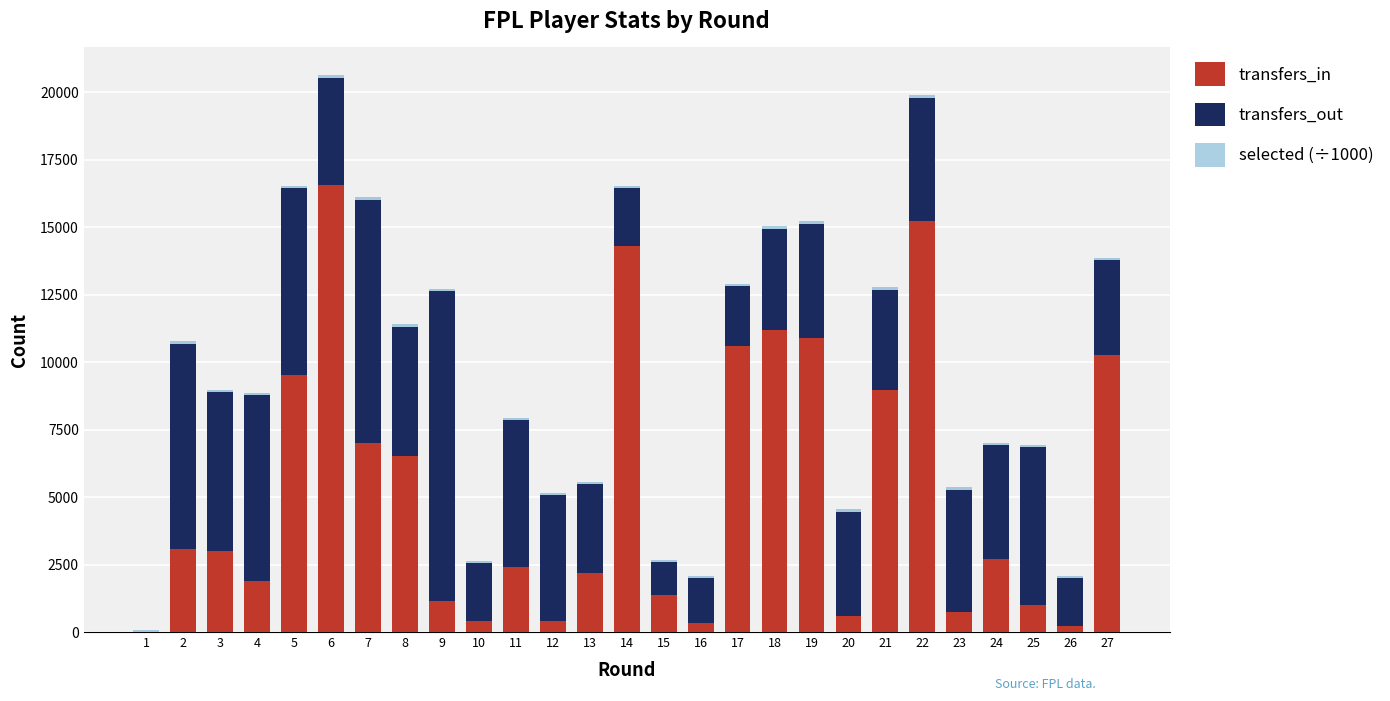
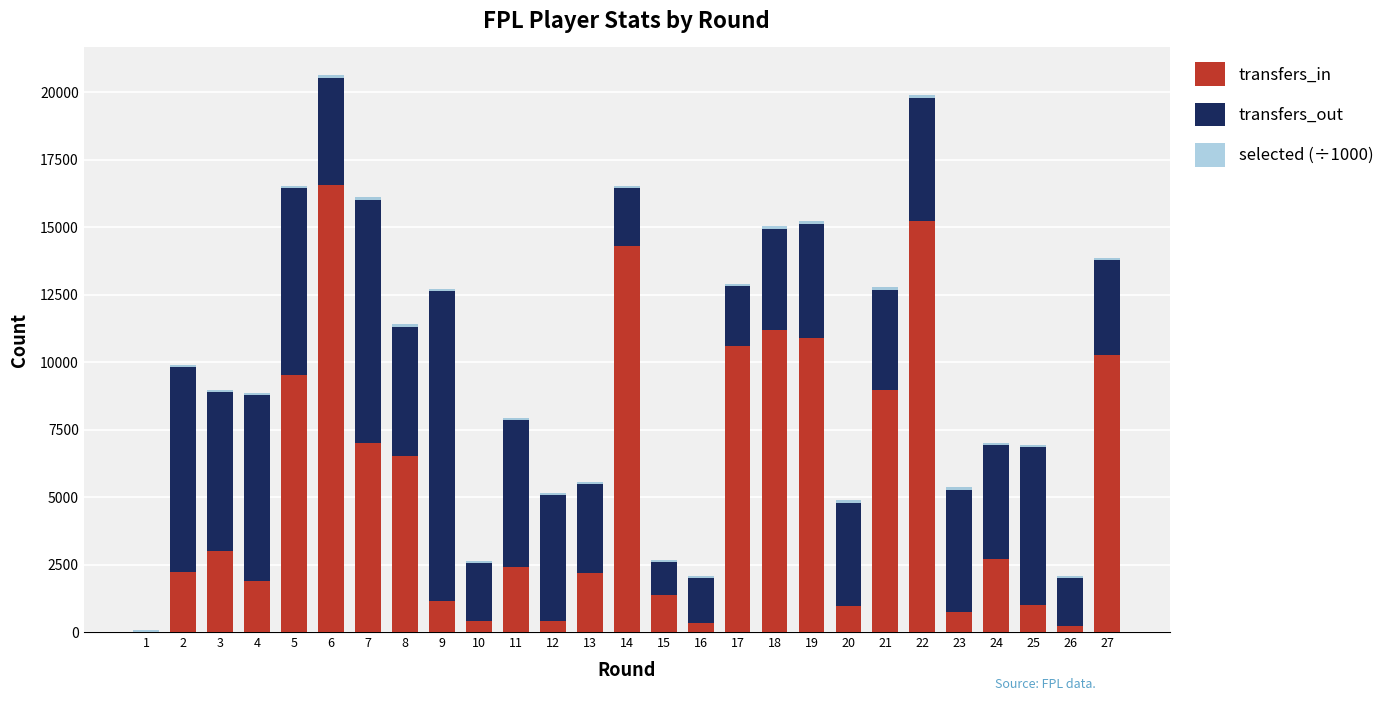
transfers_in, 2: 3100 -> 2200
transfers_in, 20: 600 -> 1000
